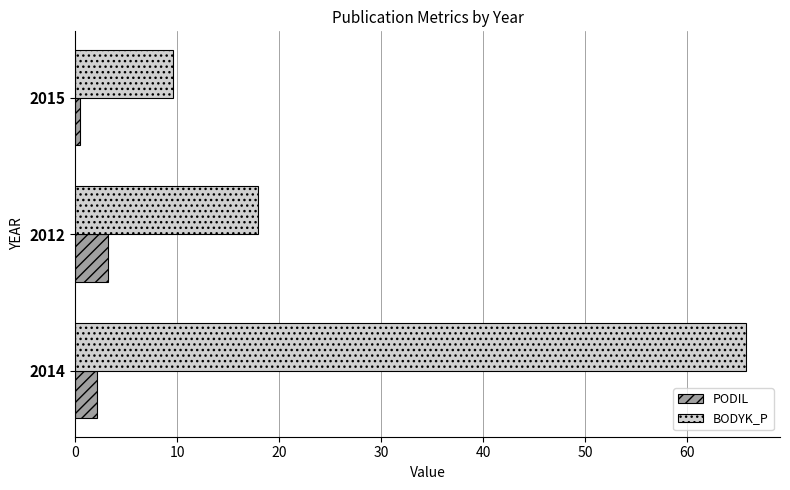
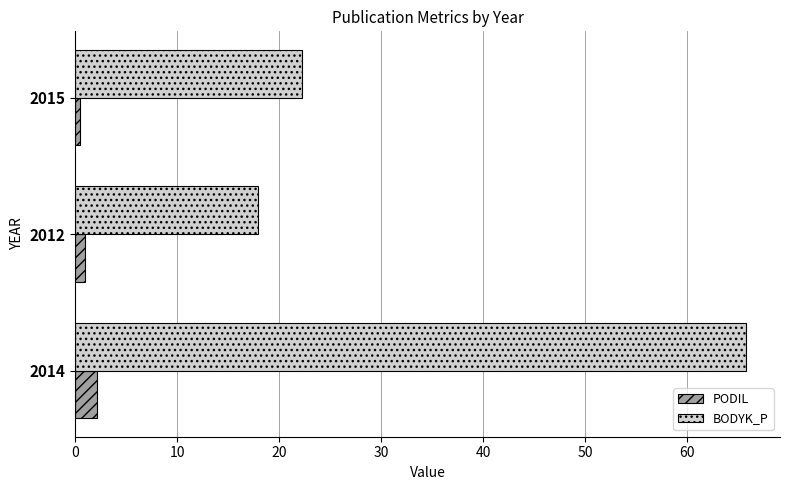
BODYK_P, 2015: 9.6 -> 22.2
PODIL, 2012: 3.2 -> 1.0
